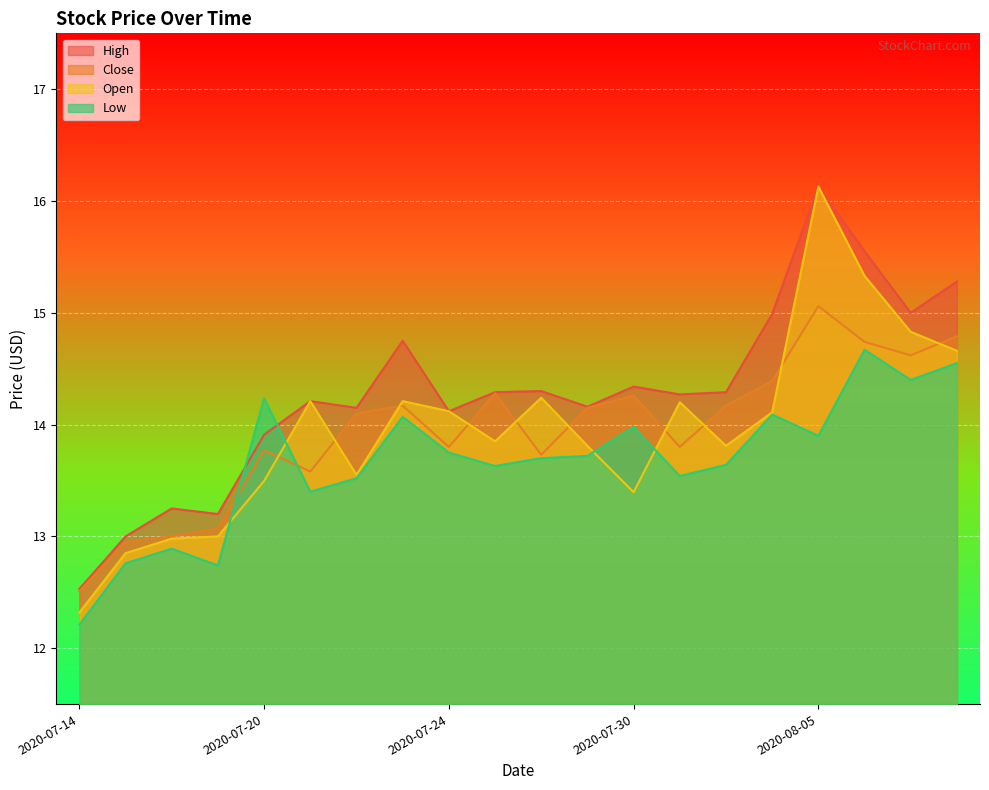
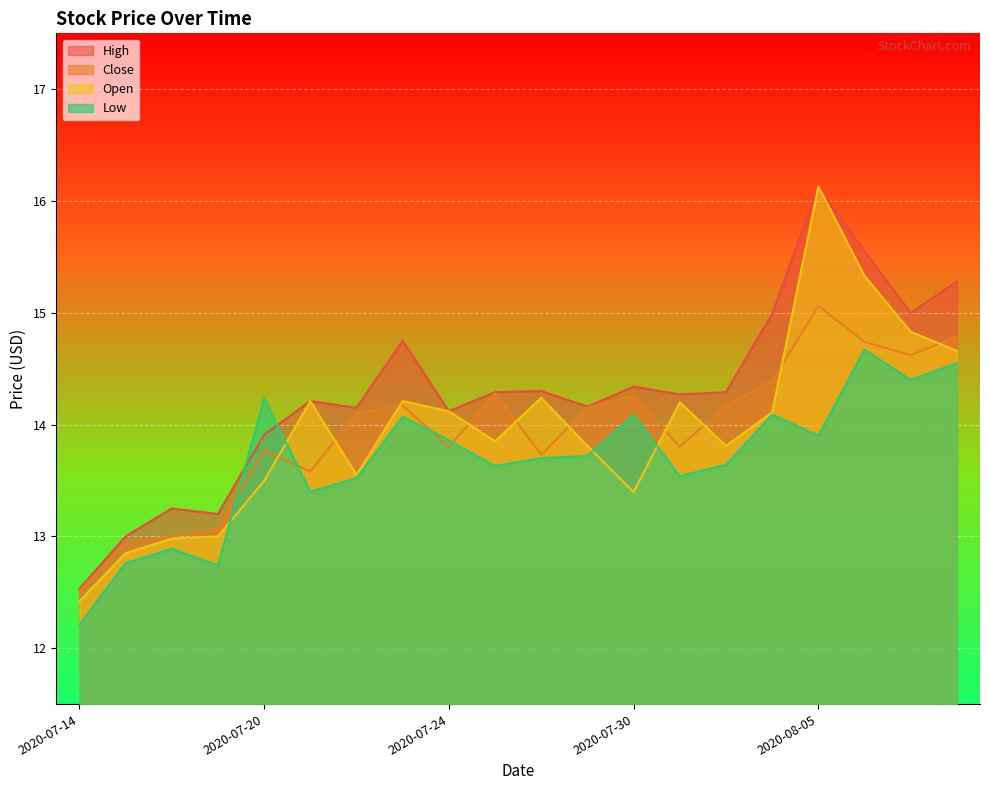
Open, 2020-07-14: 12.32 -> 12.42
Low, 2020-07-24: 13.75 -> 13.86
Low, 2020-07-30: 13.98 -> 14.09
